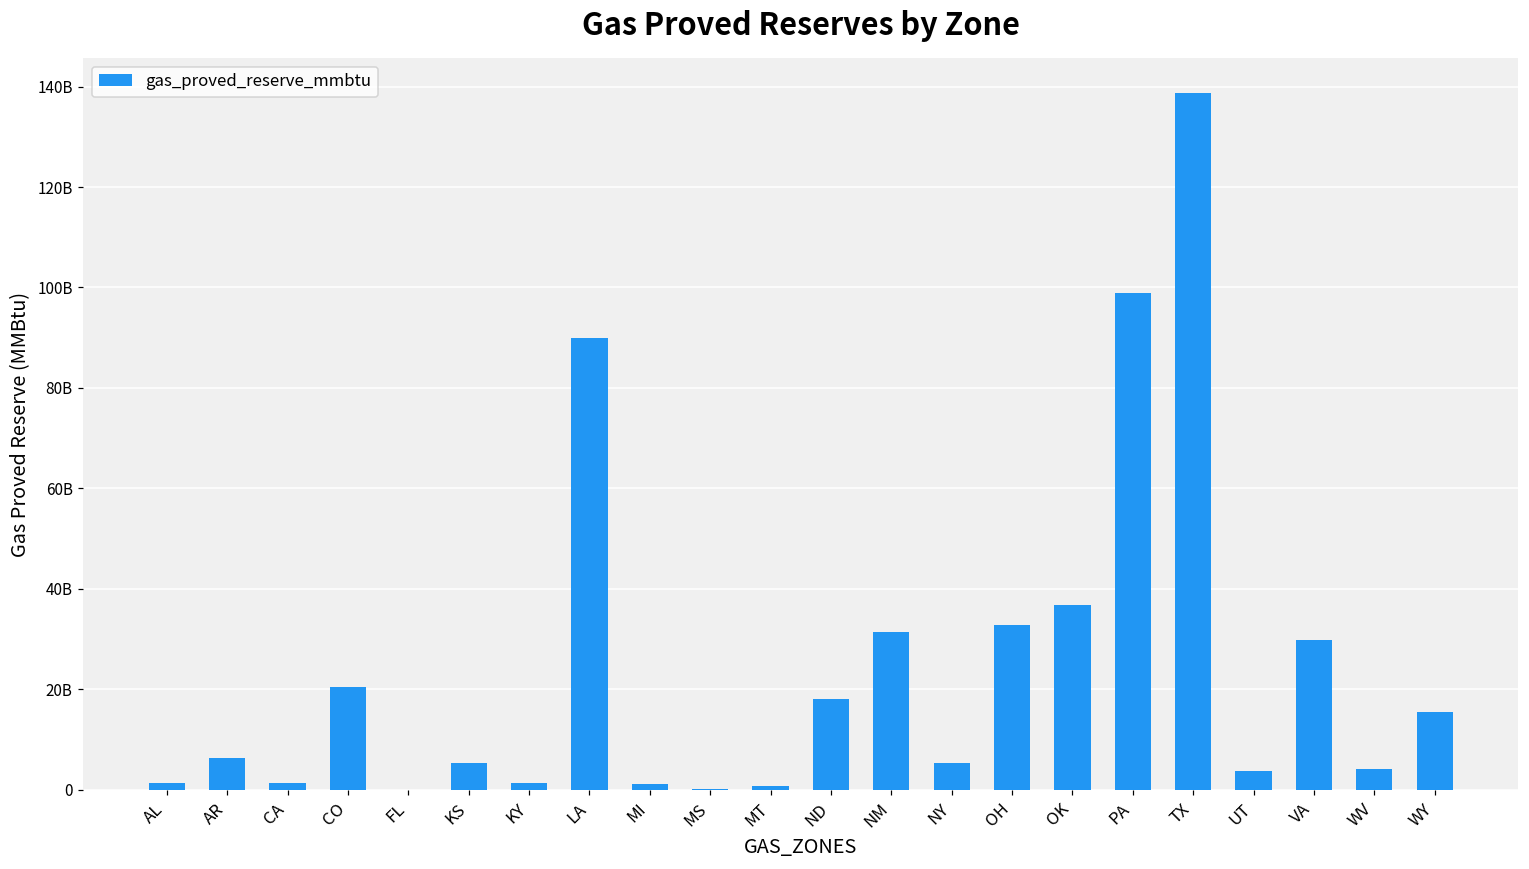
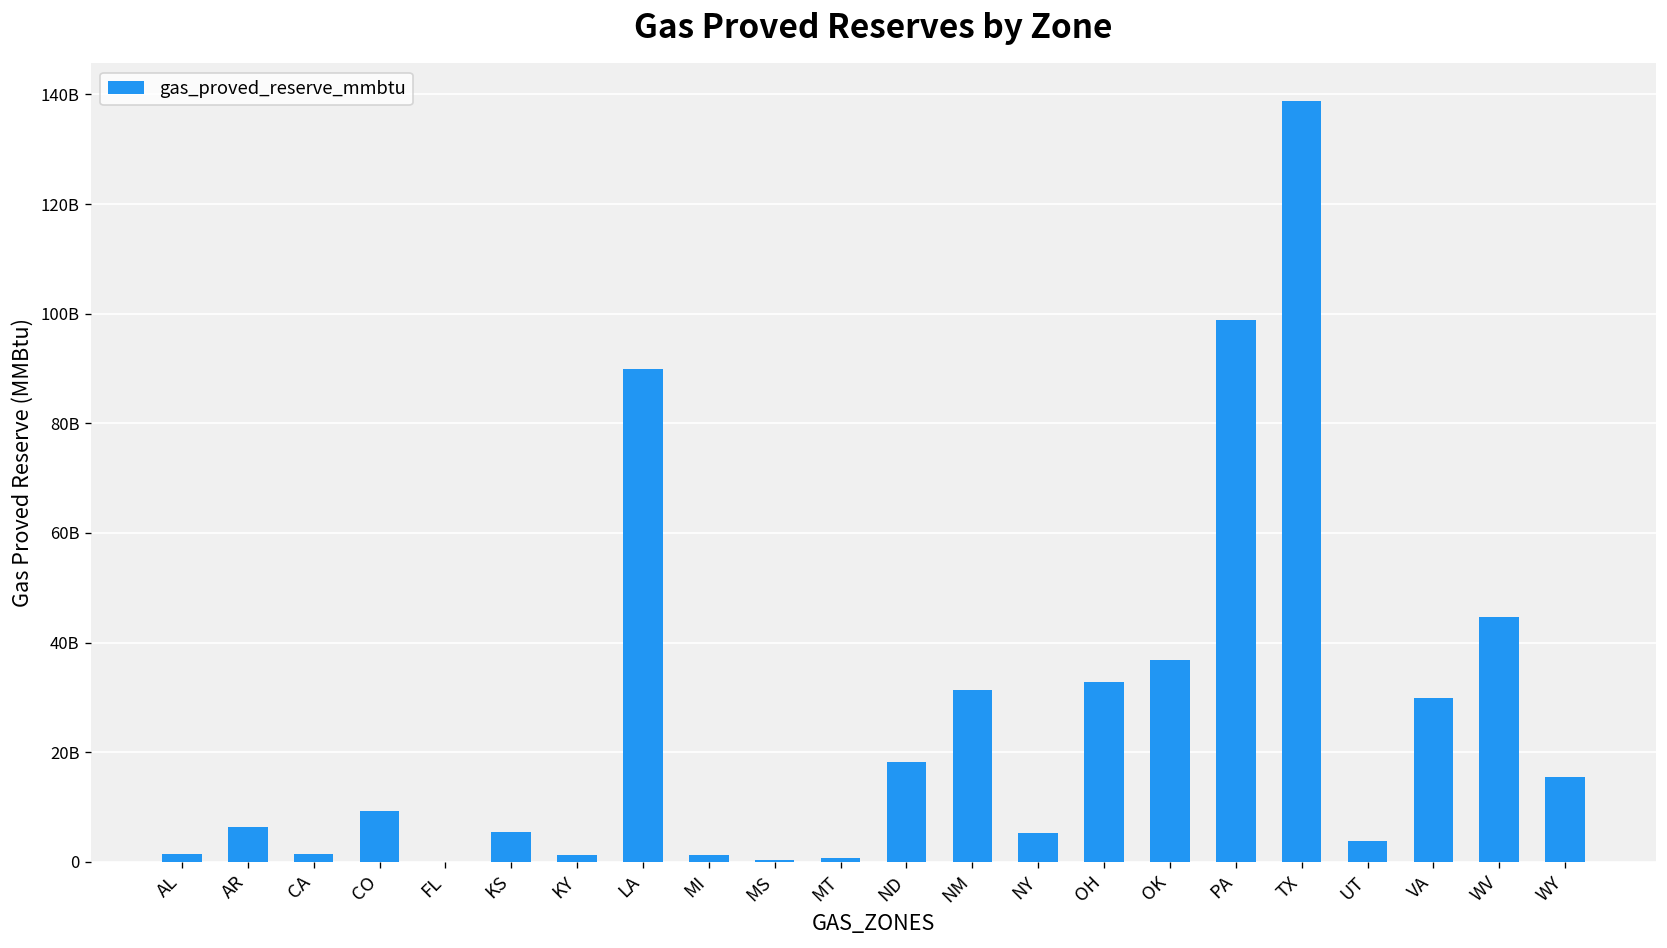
CO: 21000000000 -> 9000000000
WV: 4000000000 -> 45000000000
